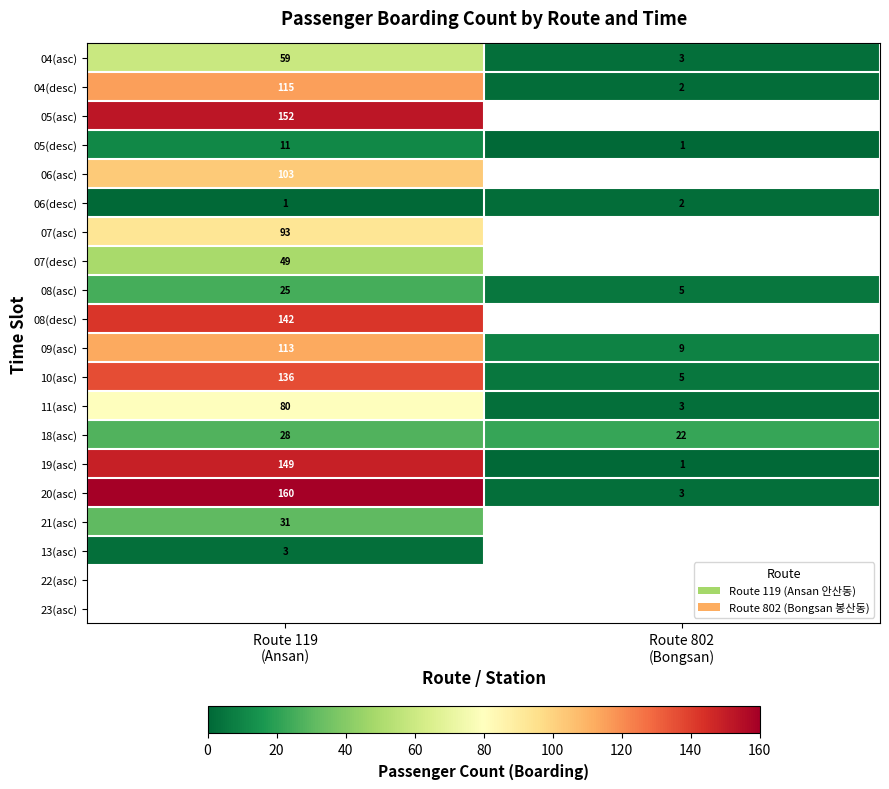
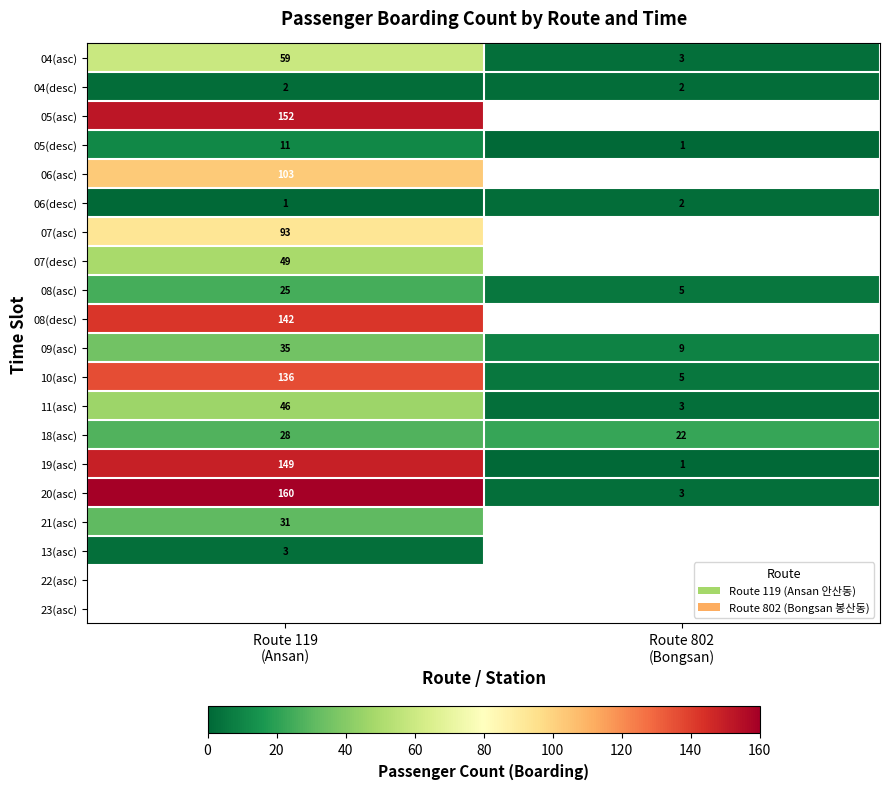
04(desc), Route 119 (Ansan): 115 -> 2
09(asc), Route 119 (Ansan): 113 -> 35
11(asc), Route 119 (Ansan): 80 -> 46
